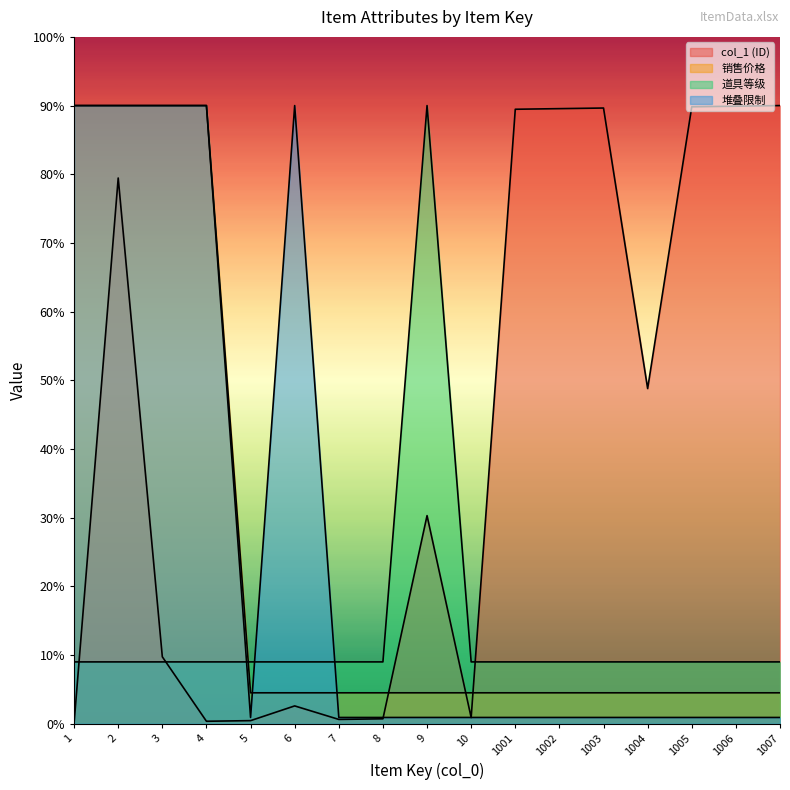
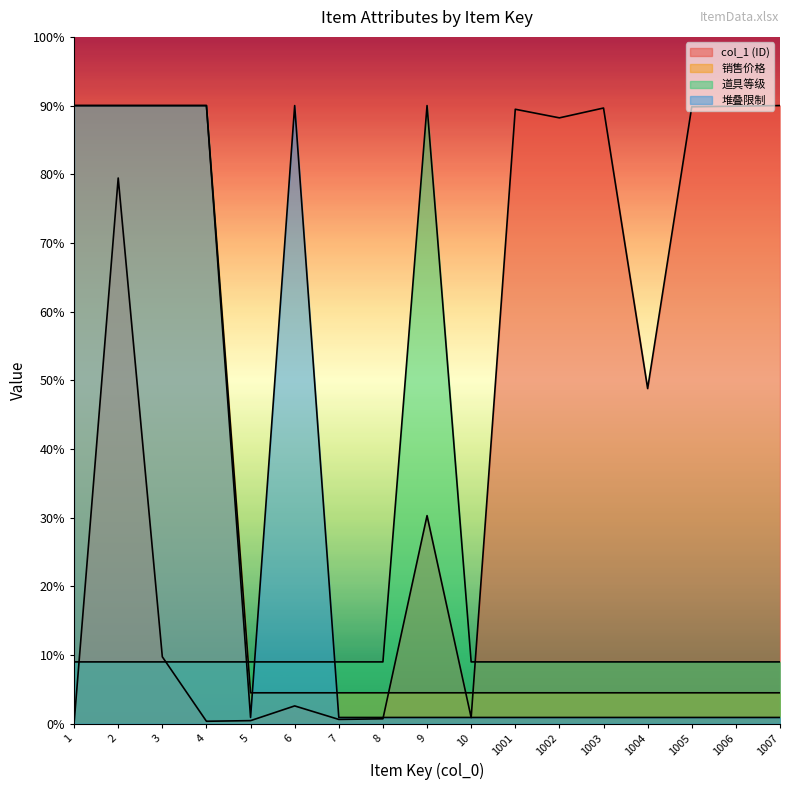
col_1 (ID), 1002: 90% -> 88%
